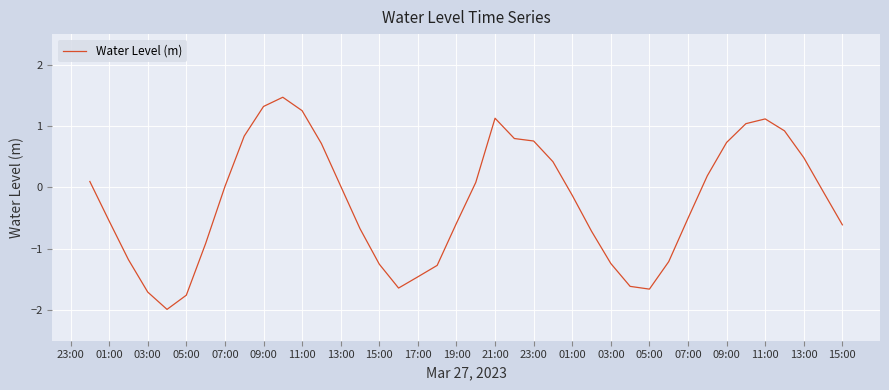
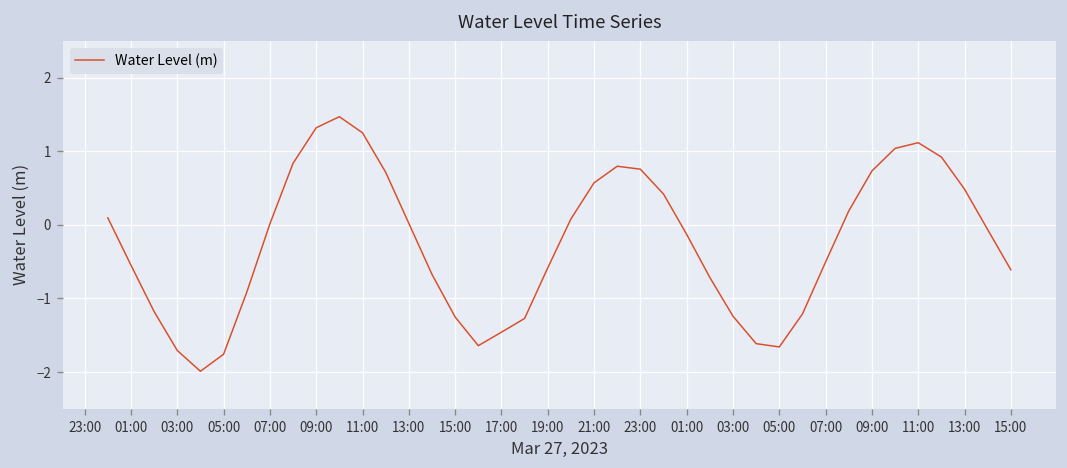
21:00: 1.1 -> 0.6
